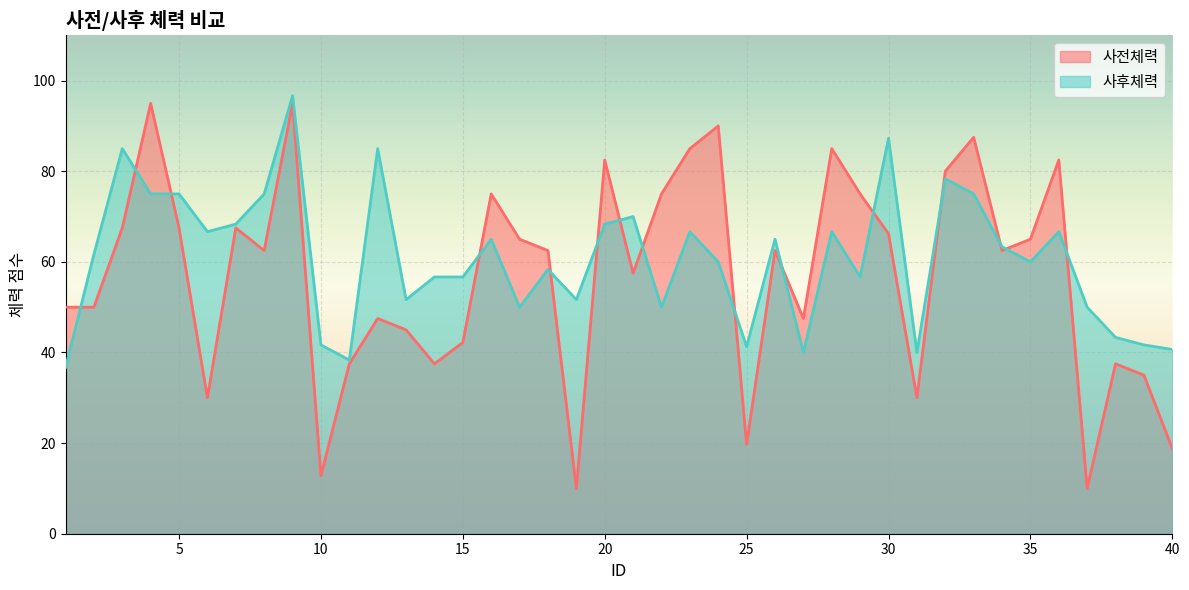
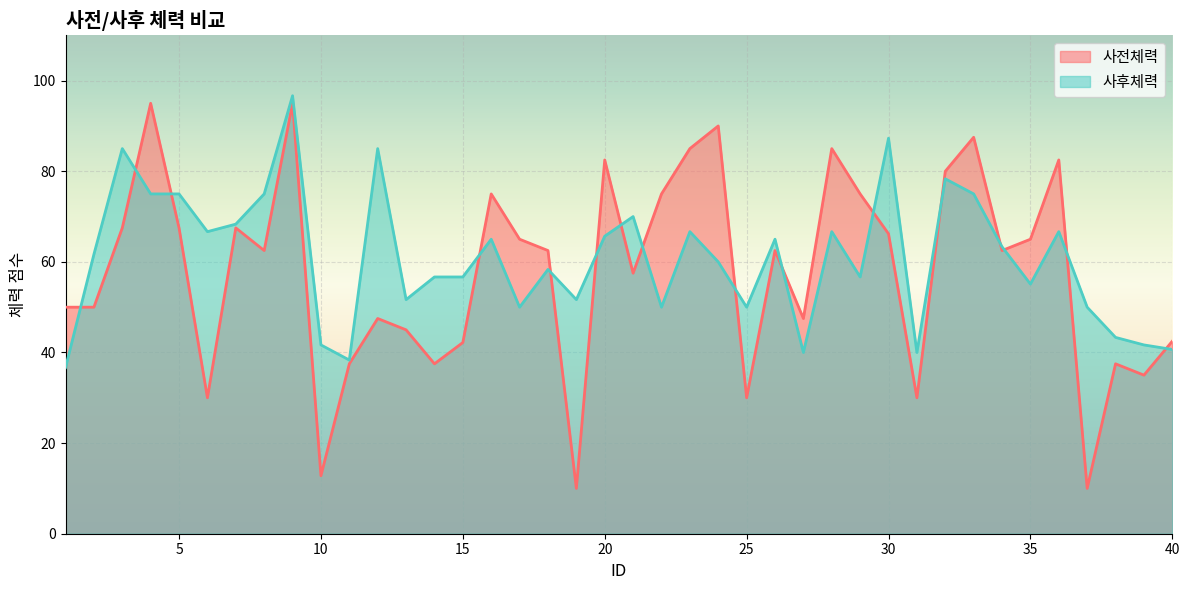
사후체력, 20: 68 -> 66
사전체력, 25: 20 -> 30
사후체력, 25: 41 -> 50
사후체력, 35: 60 -> 55
사전체력, 40: 19 -> 43
